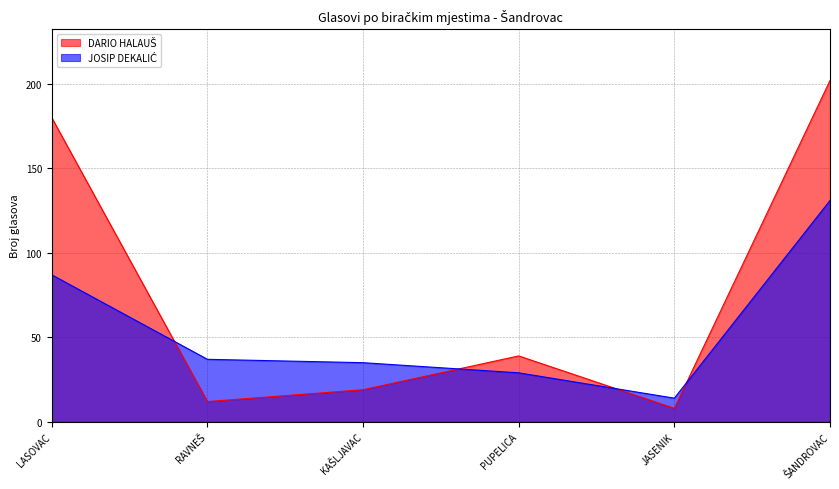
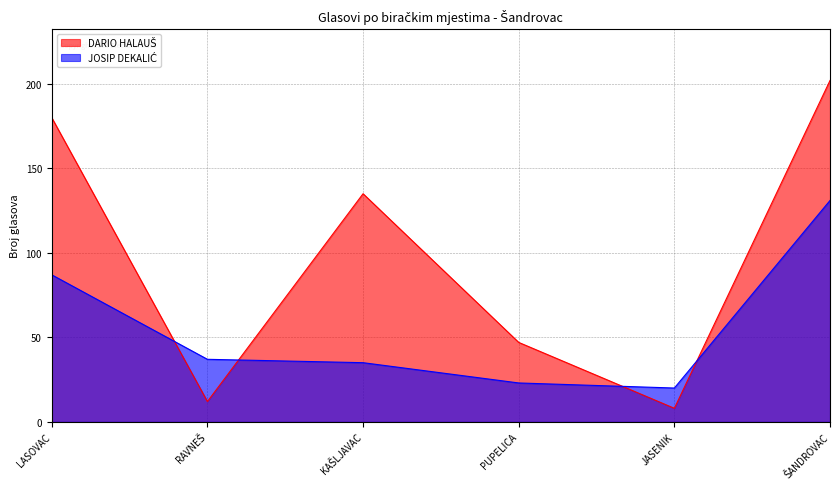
DARIO HALAUŠ, KAŠLJAVAC: 19 -> 135
DARIO HALAUŠ, PUPELICA: 39 -> 47
JOSIP DEKALIĆ, PUPELICA: 29 -> 23
JOSIP DEKALIĆ, JASENIK: 14 -> 20
